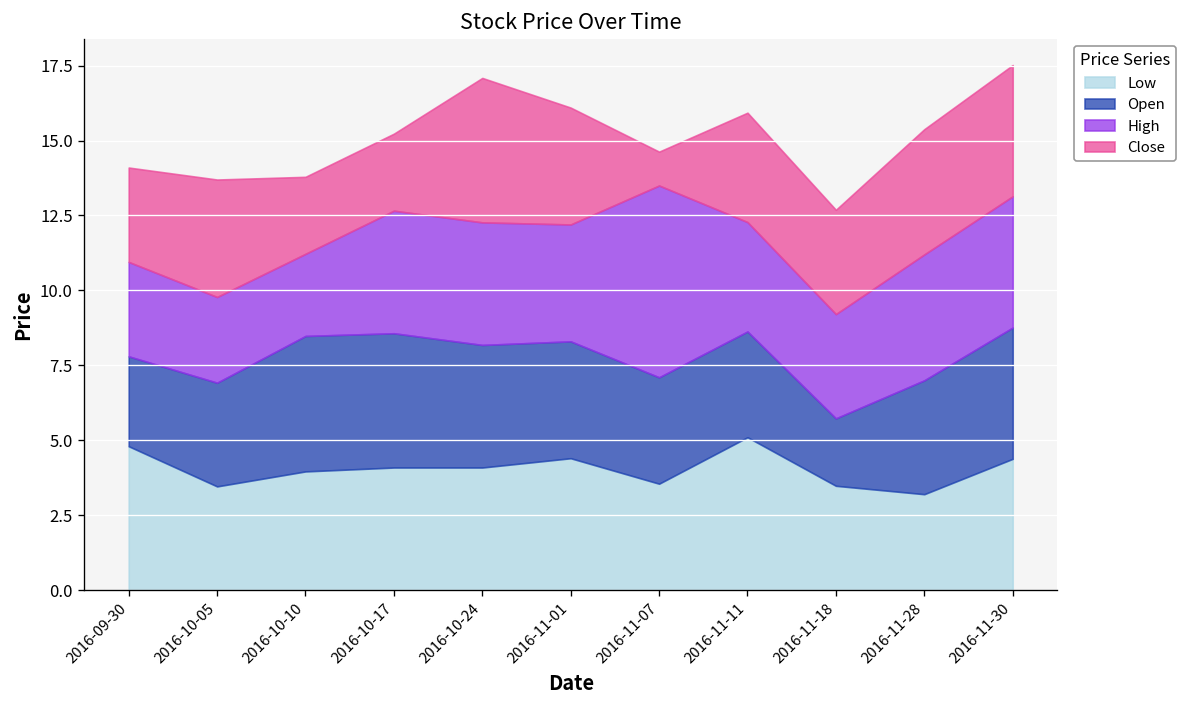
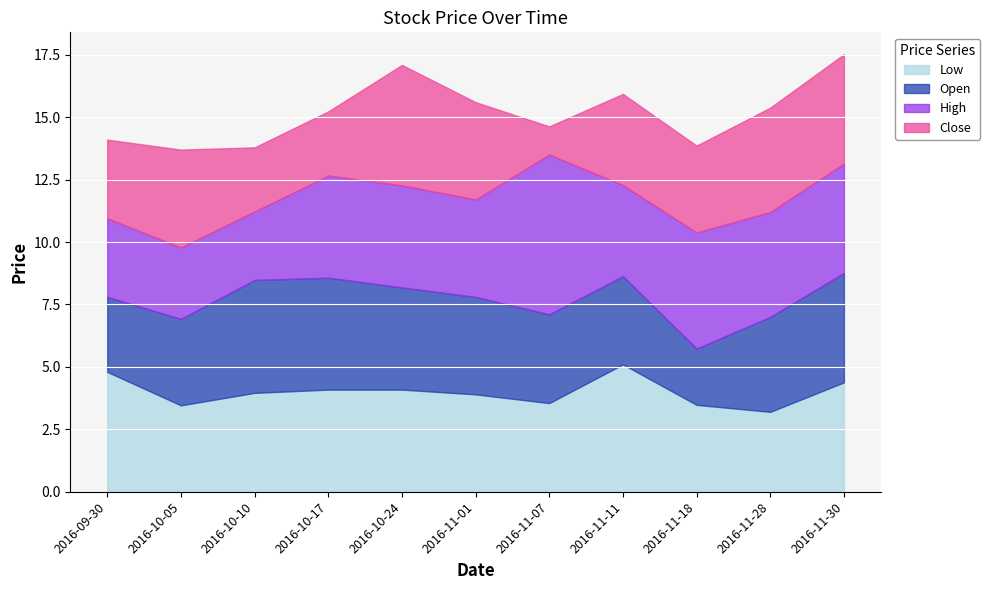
Low, 2016-11-01: 4.4 -> 3.9
High, 2016-11-18: 3.5 -> 4.7
